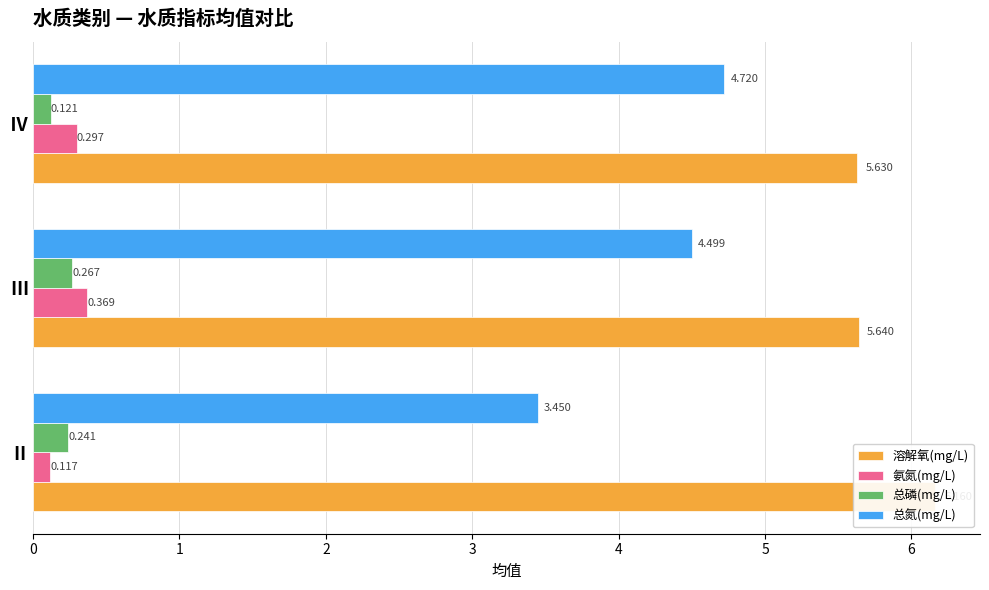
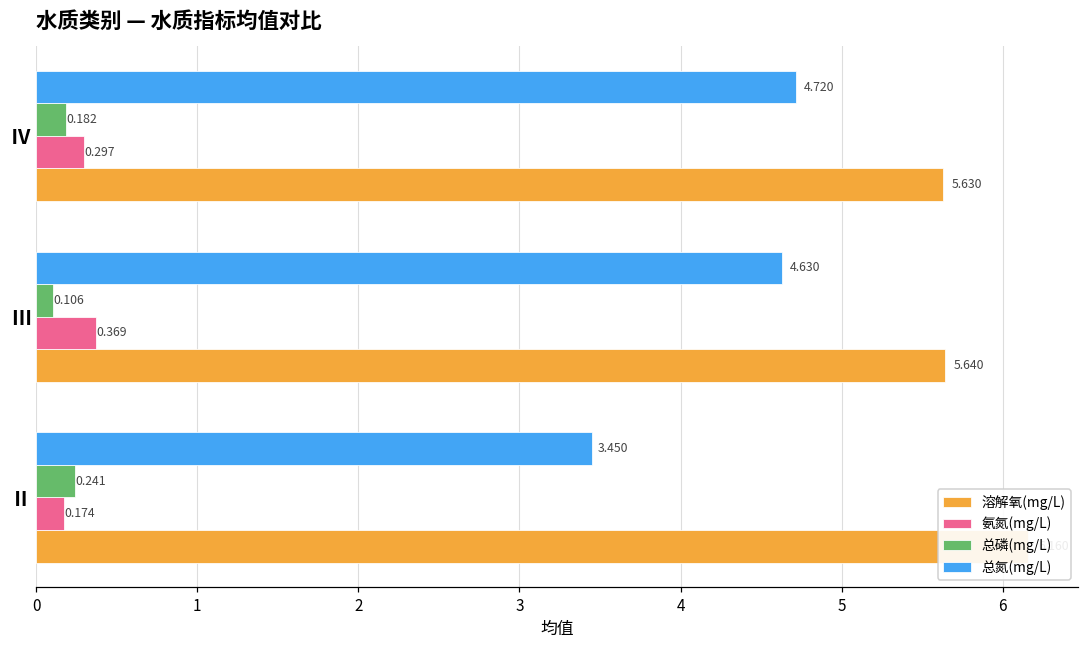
总磷(mg/L), Ⅳ: 0.121 -> 0.182
总氮(mg/L), Ⅲ: 4.499 -> 4.630
总磷(mg/L), Ⅲ: 0.267 -> 0.106
氨氮(mg/L), Ⅱ: 0.117 -> 0.174
